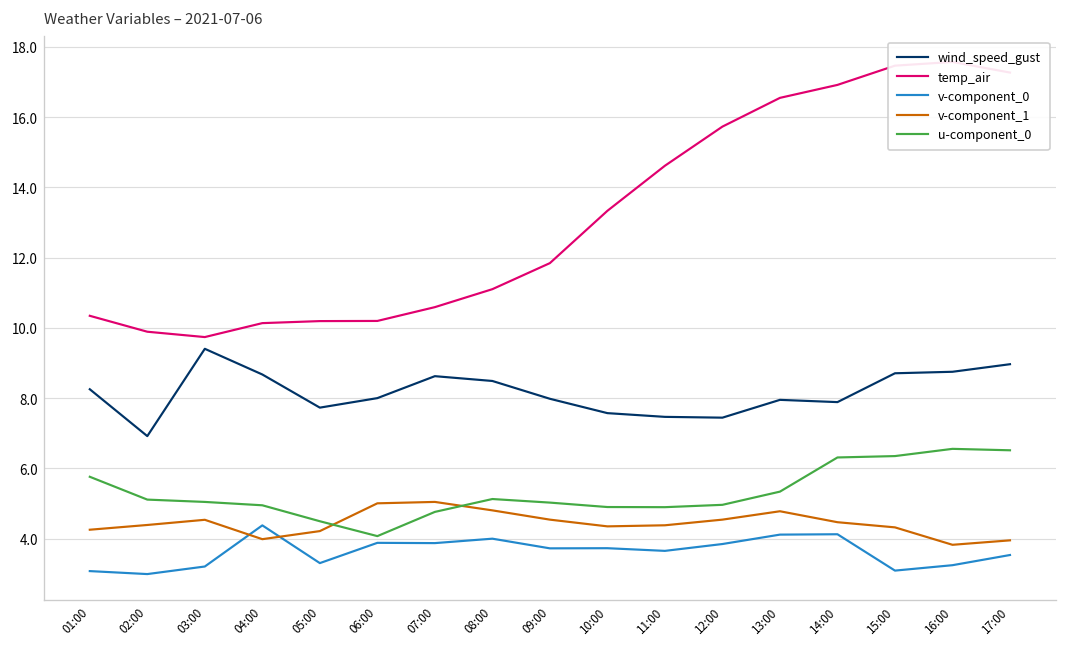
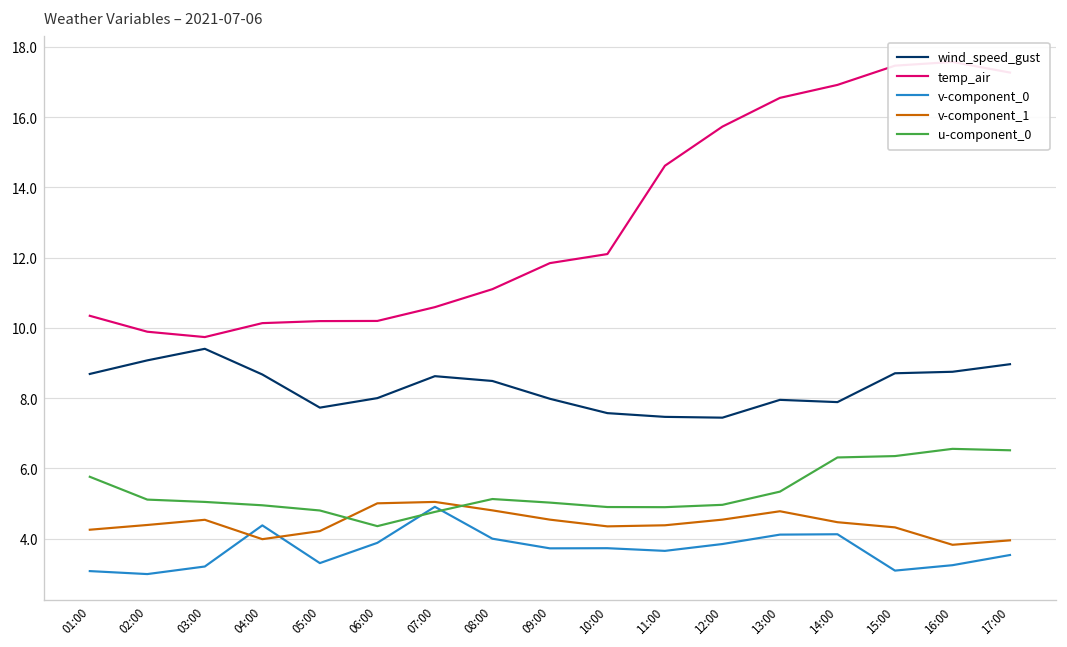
wind_speed_gust, 01:00: 8.3 -> 8.7
wind_speed_gust, 02:00: 6.9 -> 9.1
u-component_0, 05:00: 4.5 -> 4.8
u-component_0, 06:00: 4.1 -> 4.4
v-component_0, 07:00: 3.9 -> 4.9
temp_air, 10:00: 13.3 -> 12.1
